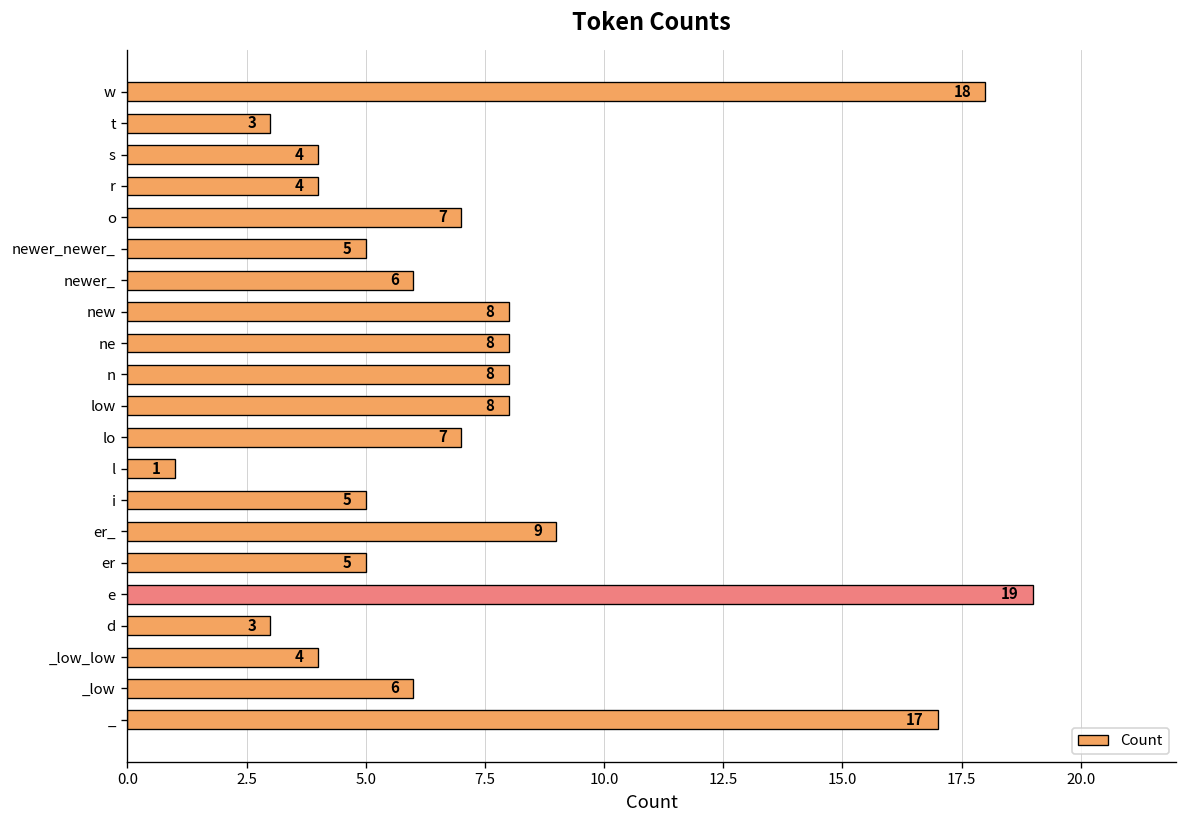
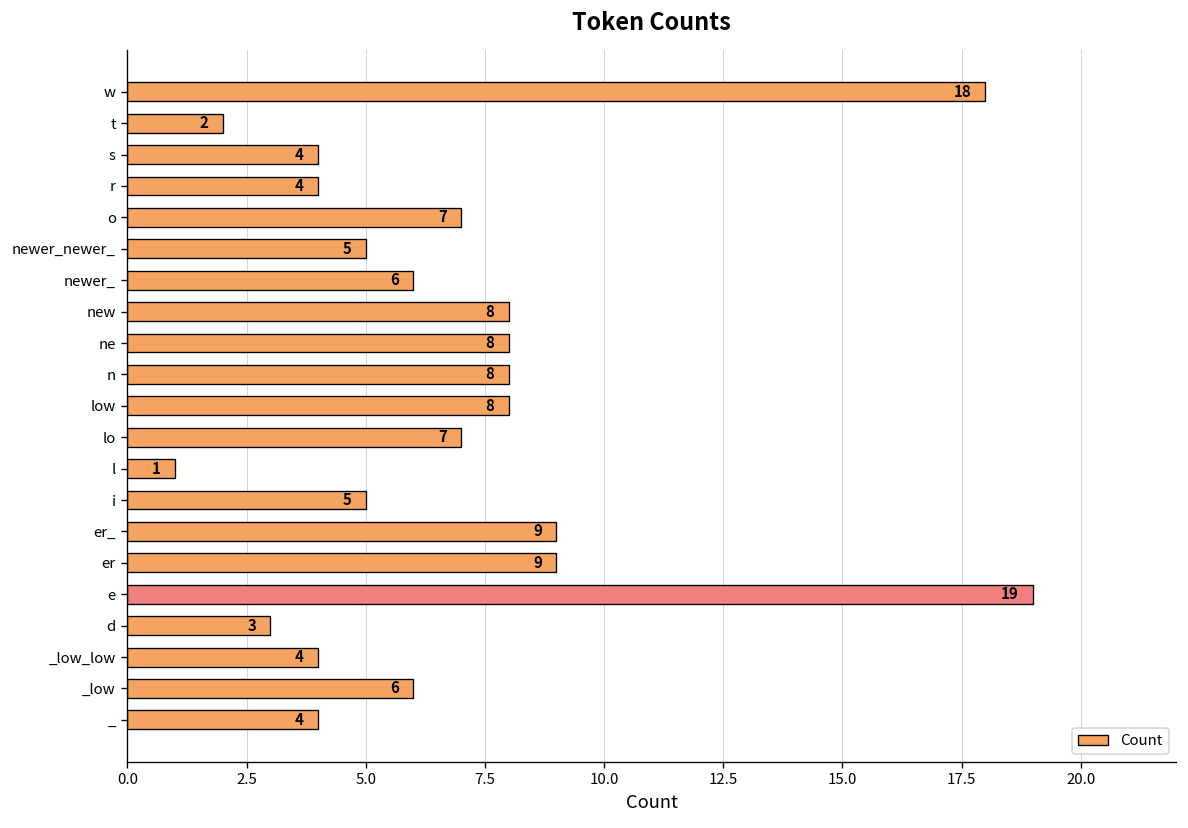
t: 3 -> 2
er: 5 -> 9
_: 17 -> 4
